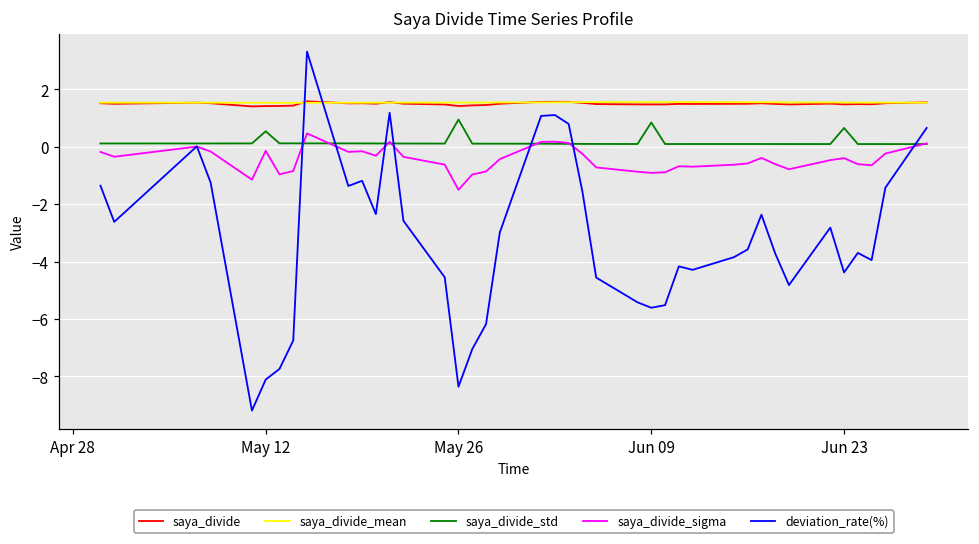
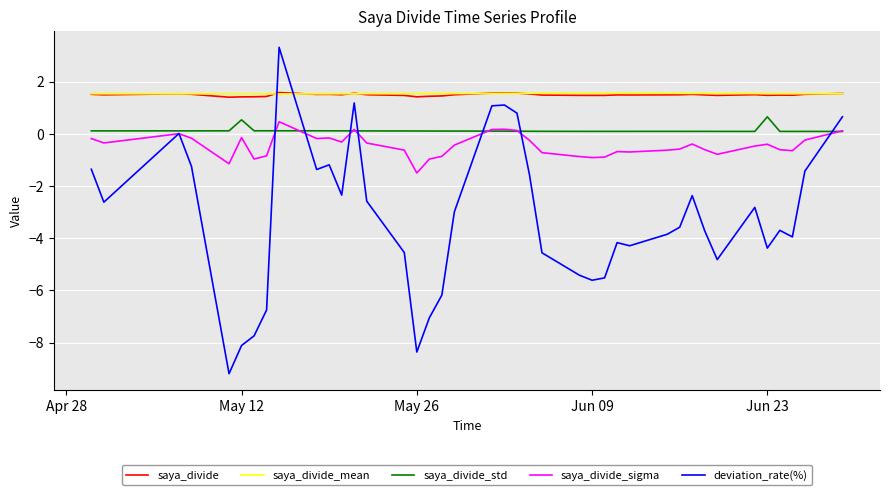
saya_divide_std, May 26: 0.9 -> 0.1
saya_divide_std, Jun 09: 0.8 -> 0.1
